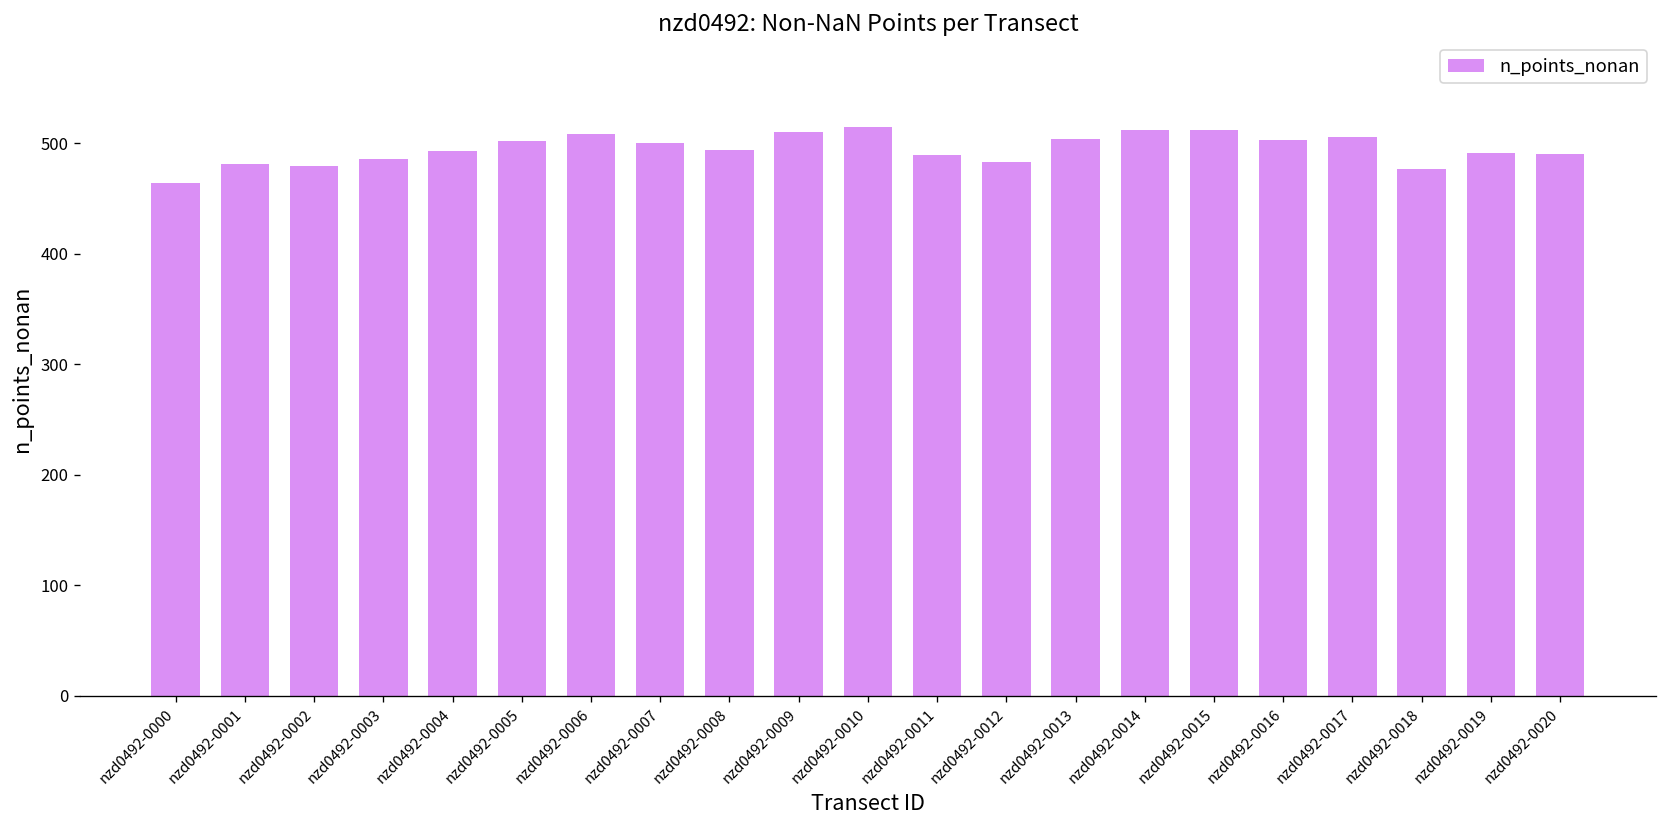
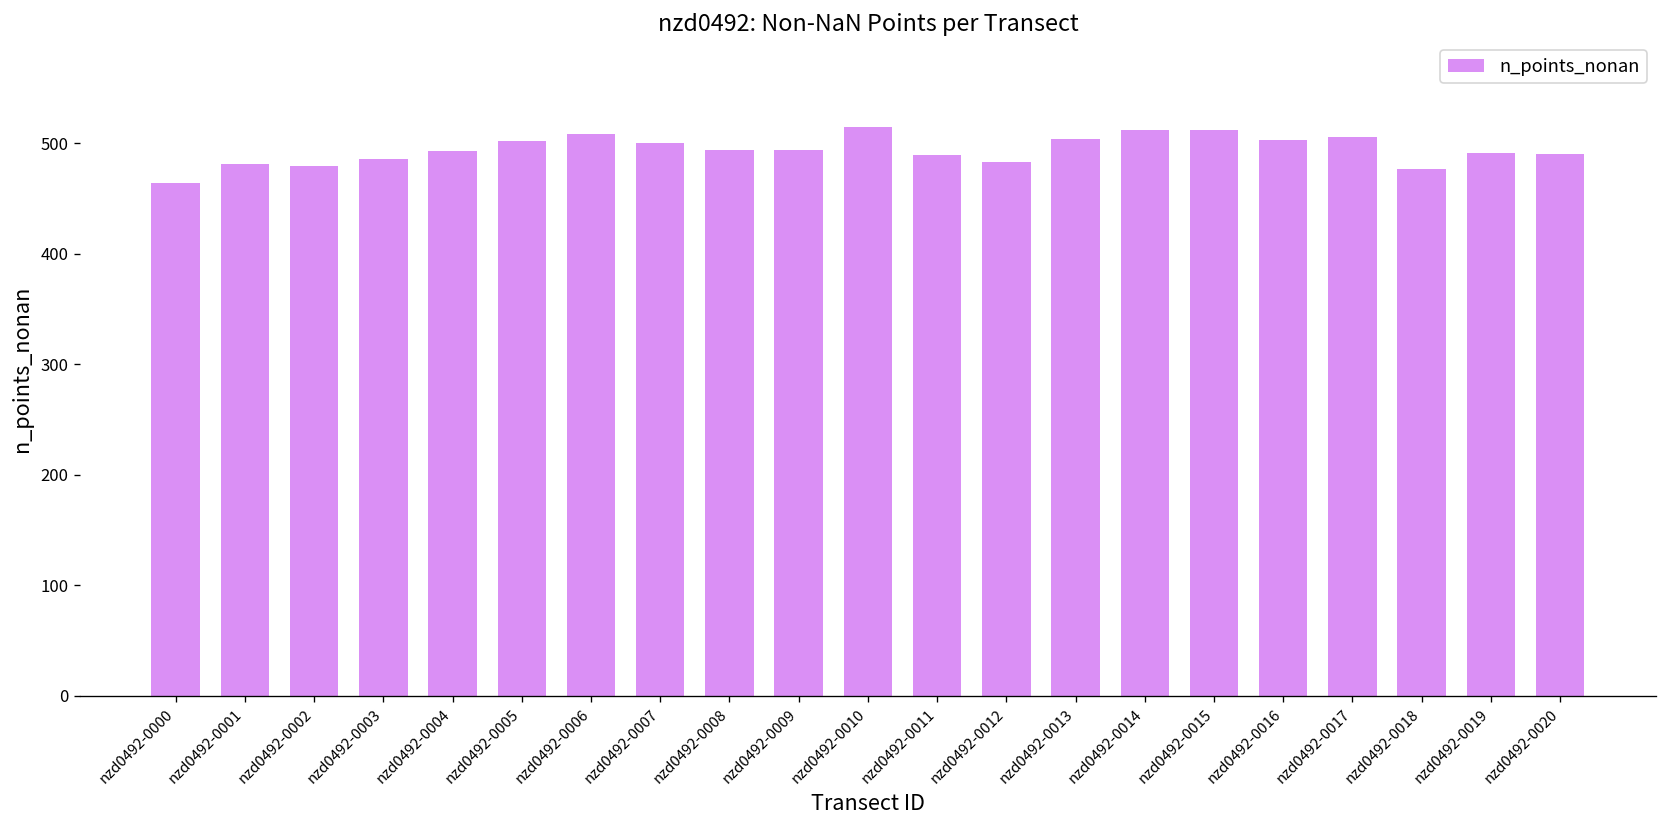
nzd0492-0009: 510 -> 490
